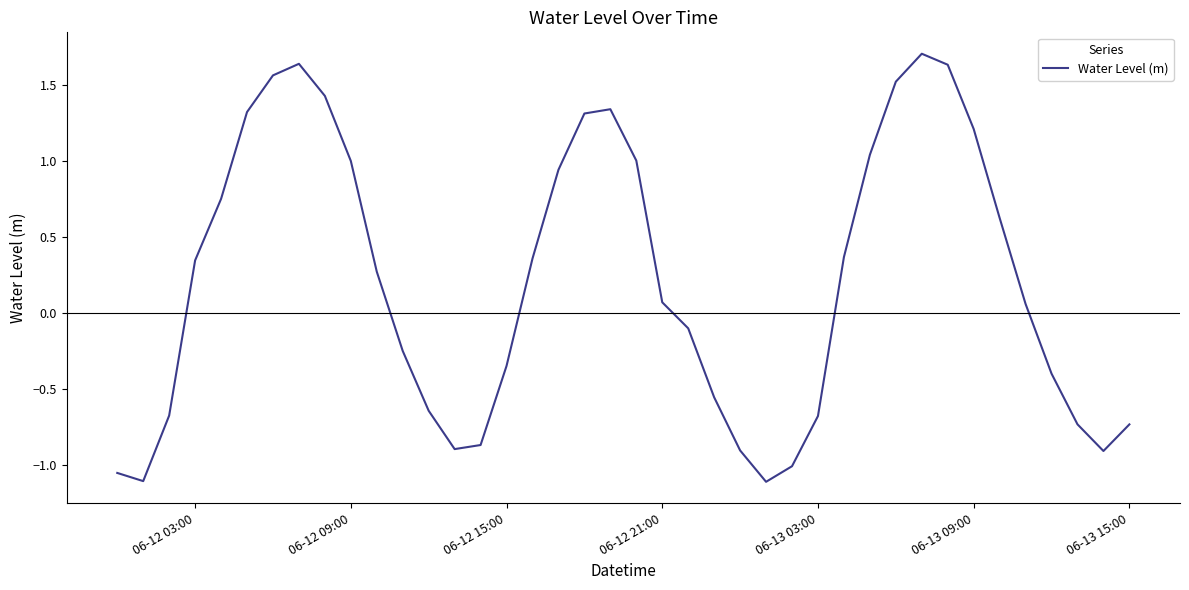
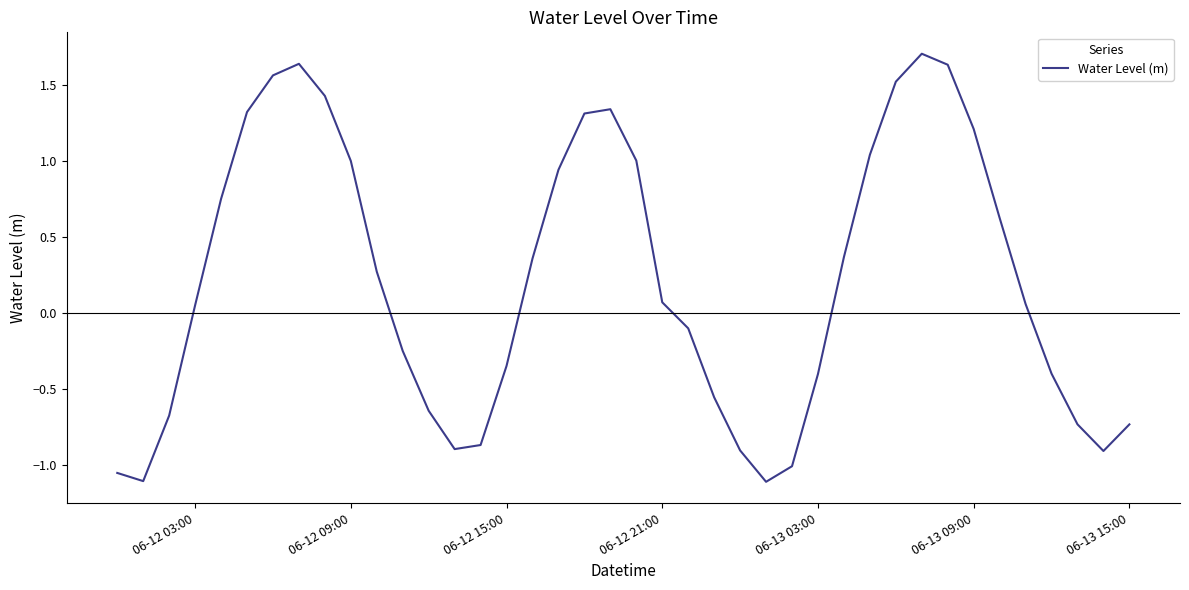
06-12 03:00: 0.34 -> 0.05
06-13 03:00: -0.68 -> -0.40
